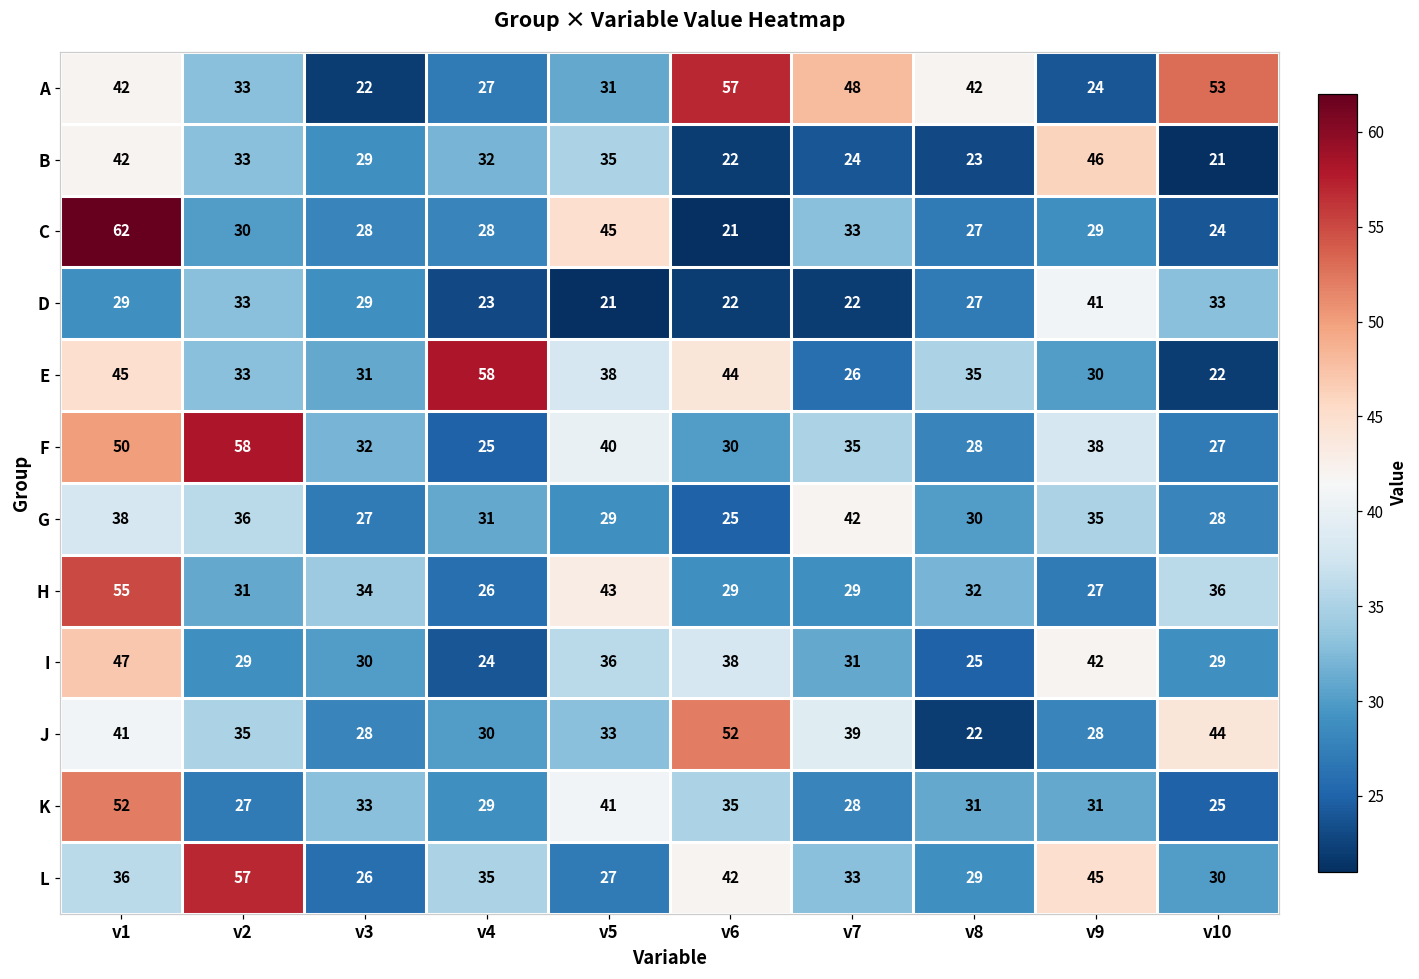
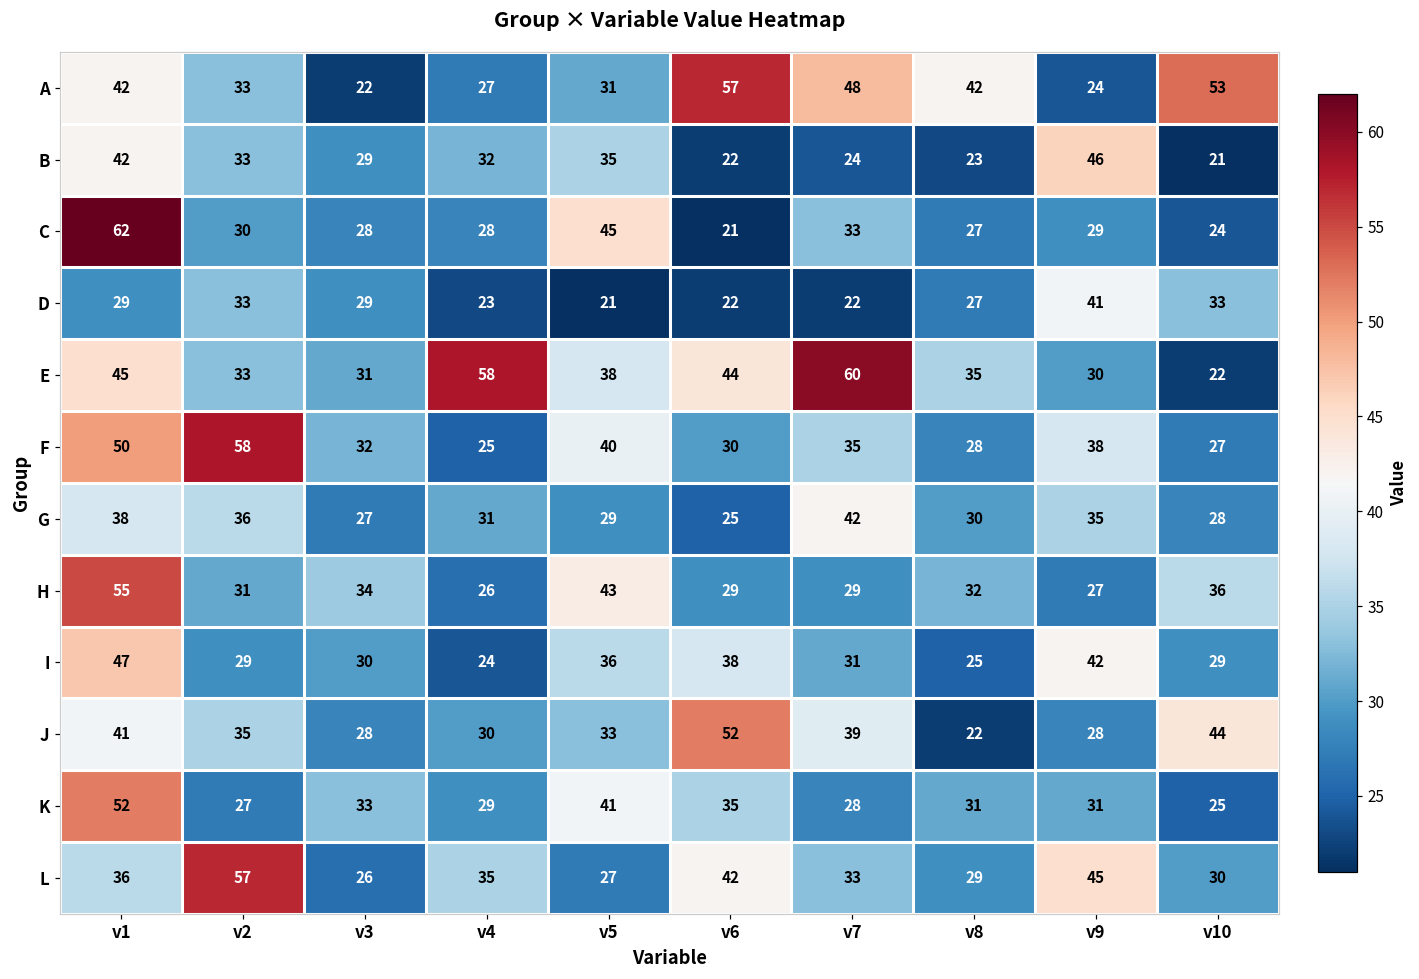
E, v7: 26 -> 60
